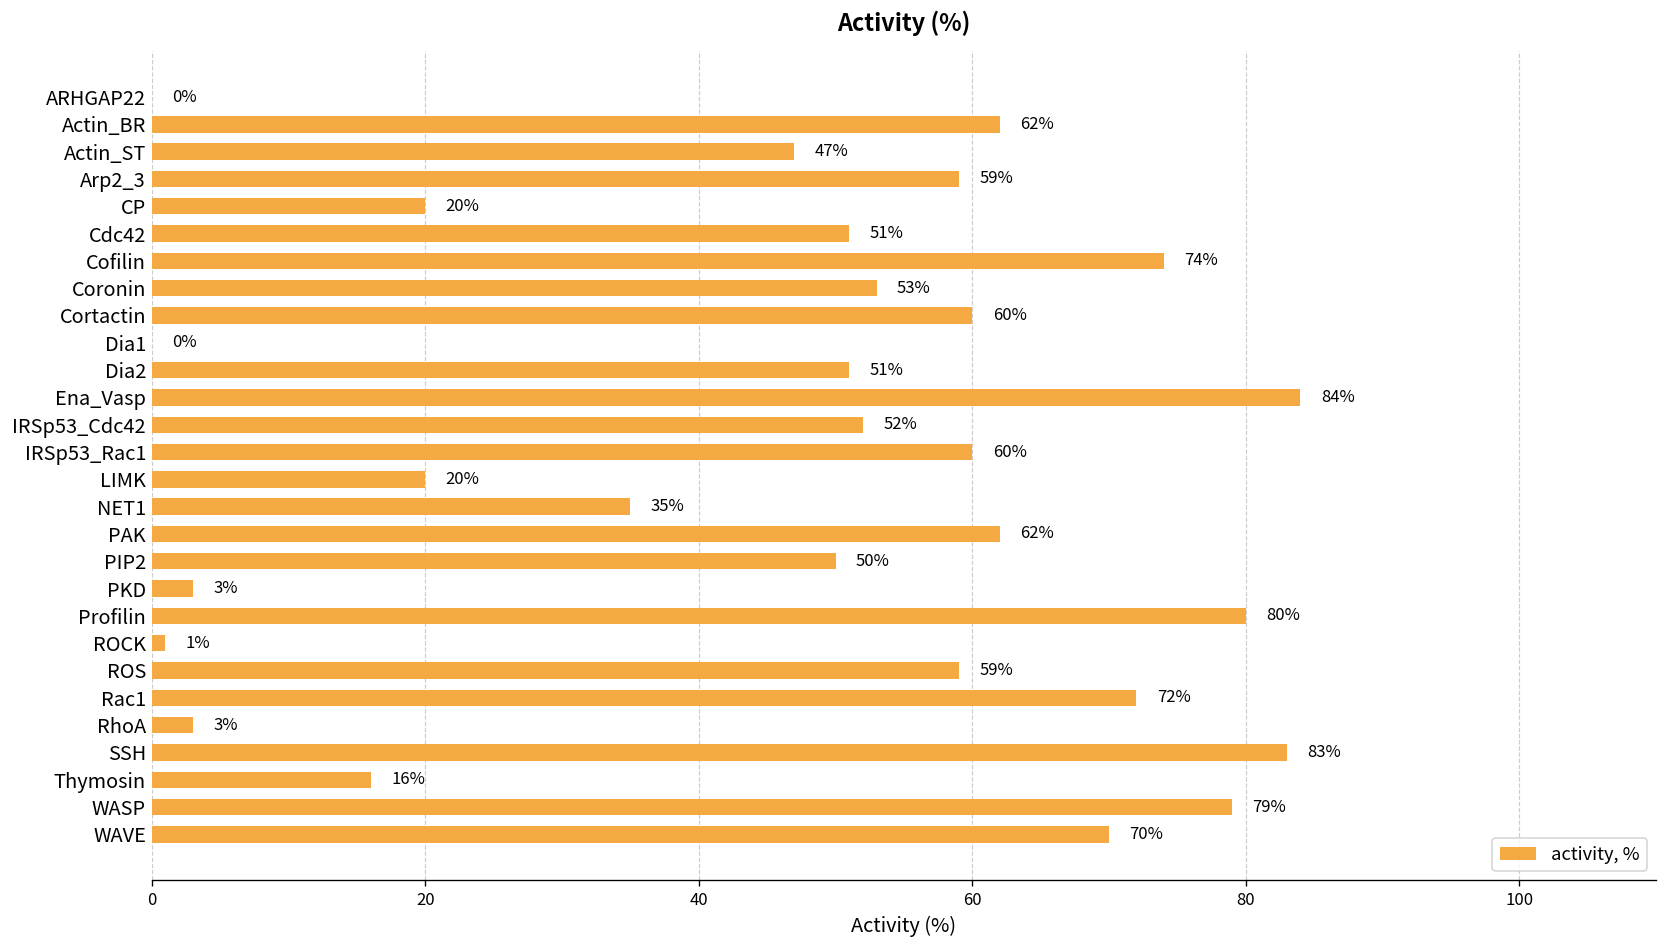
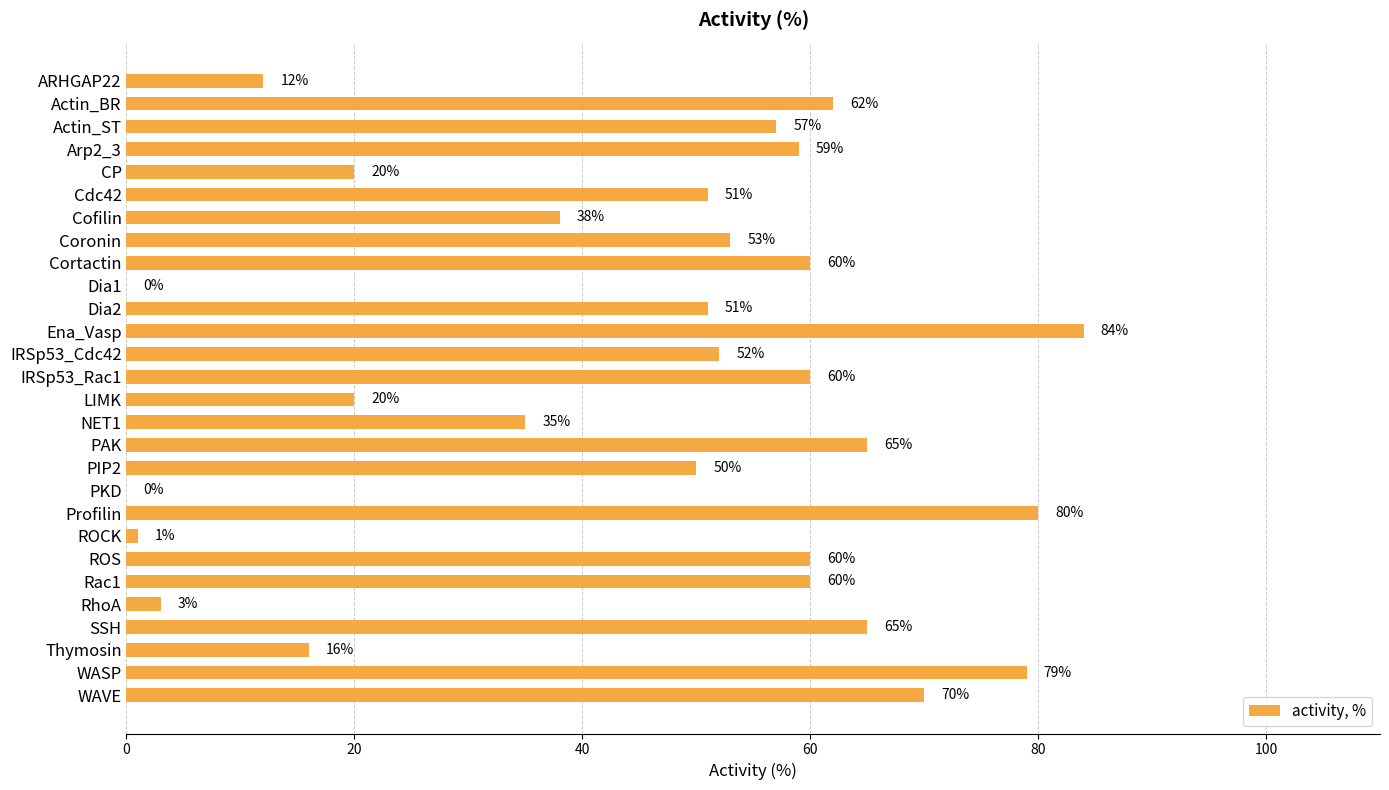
ARHGAP22: 0% -> 12%
Actin_ST: 47% -> 57%
Cofilin: 74% -> 38%
PAK: 62% -> 65%
PKD: 3% -> 0%
ROS: 59% -> 60%
Rac1: 72% -> 60%
SSH: 83% -> 65%
